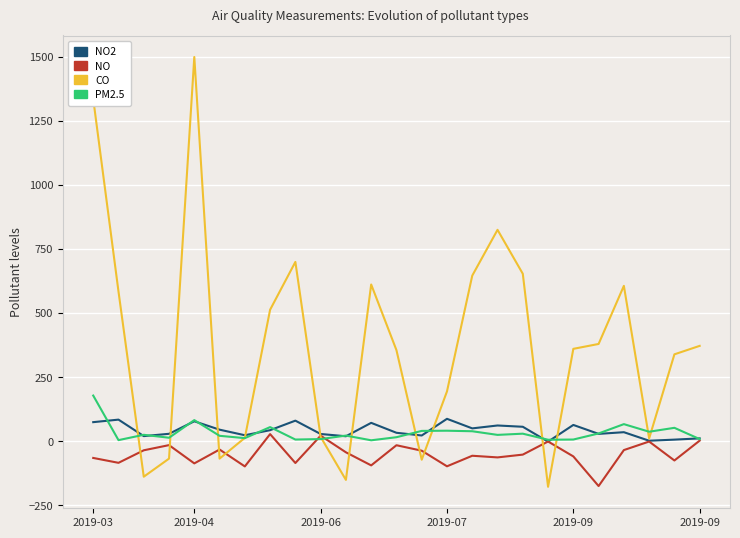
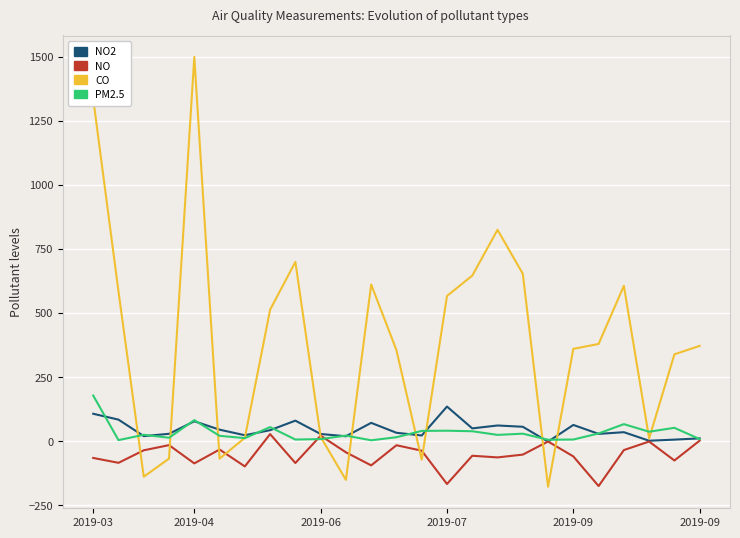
NO2, 2019-03: 70 -> 110
NO2, 2019-07: 90 -> 140
NO, 2019-07: -100 -> -170
CO, 2019-07: 190 -> 570
